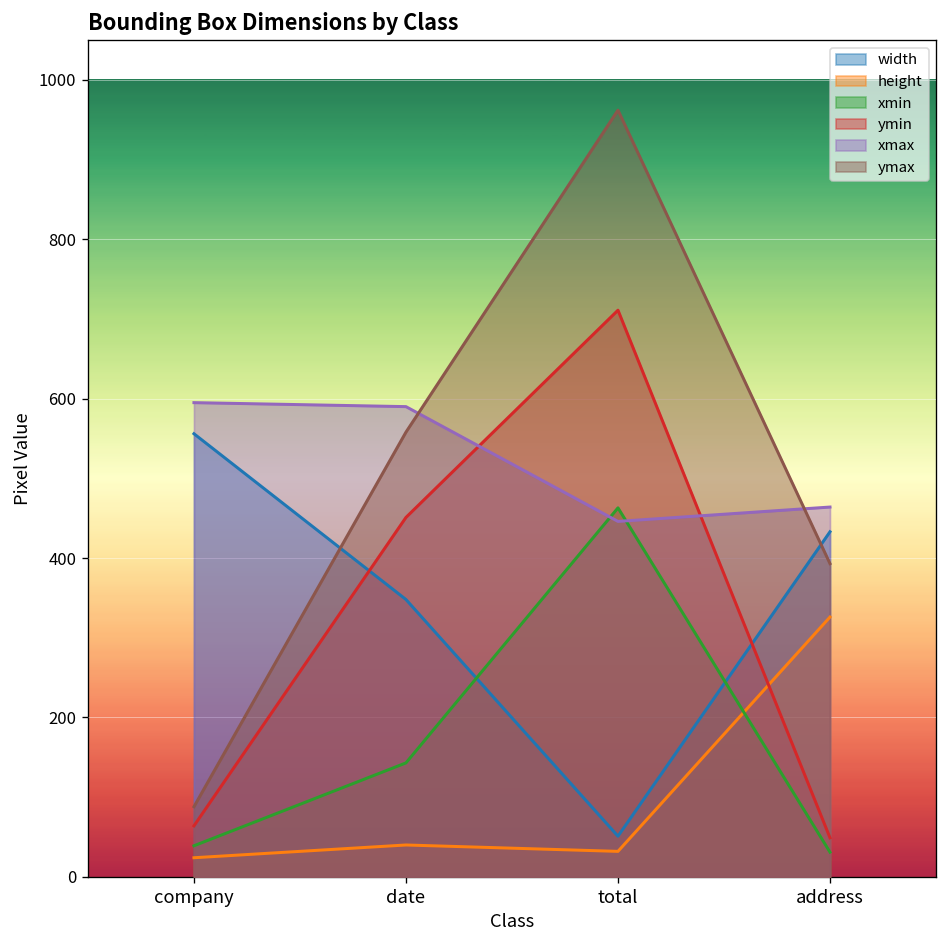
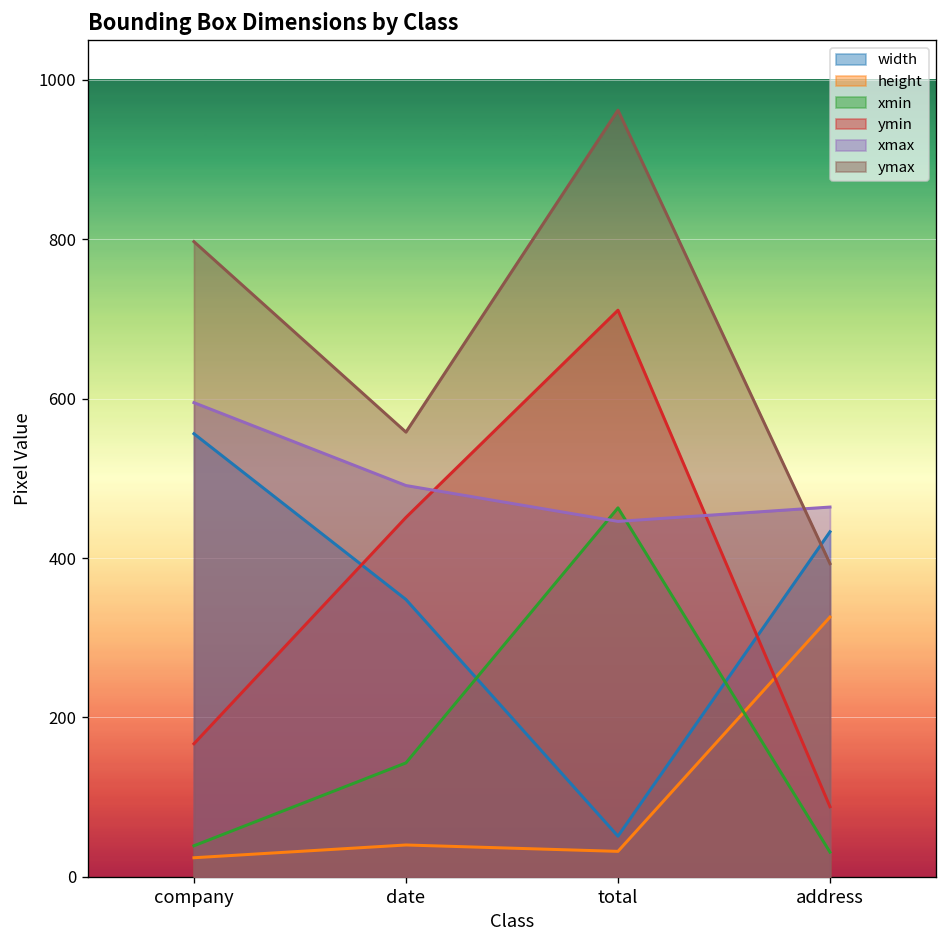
ymin, company: 60 -> 170
ymax, company: 90 -> 800
xmax, date: 590 -> 490
ymin, address: 50 -> 90
